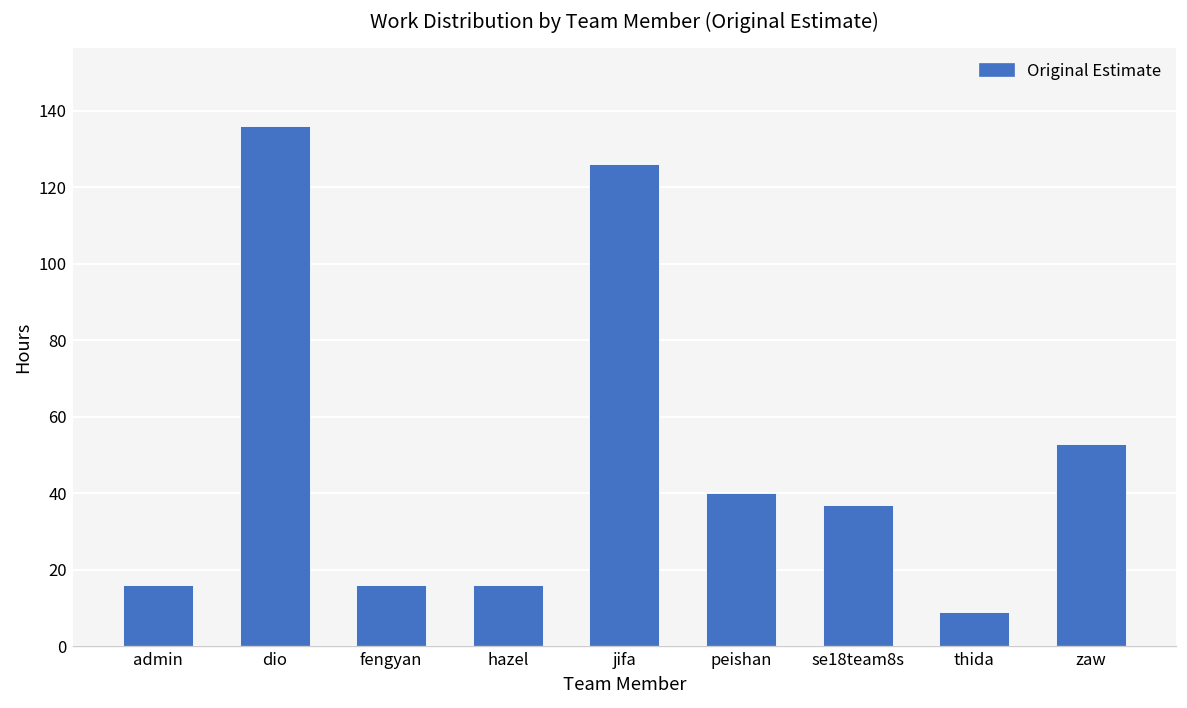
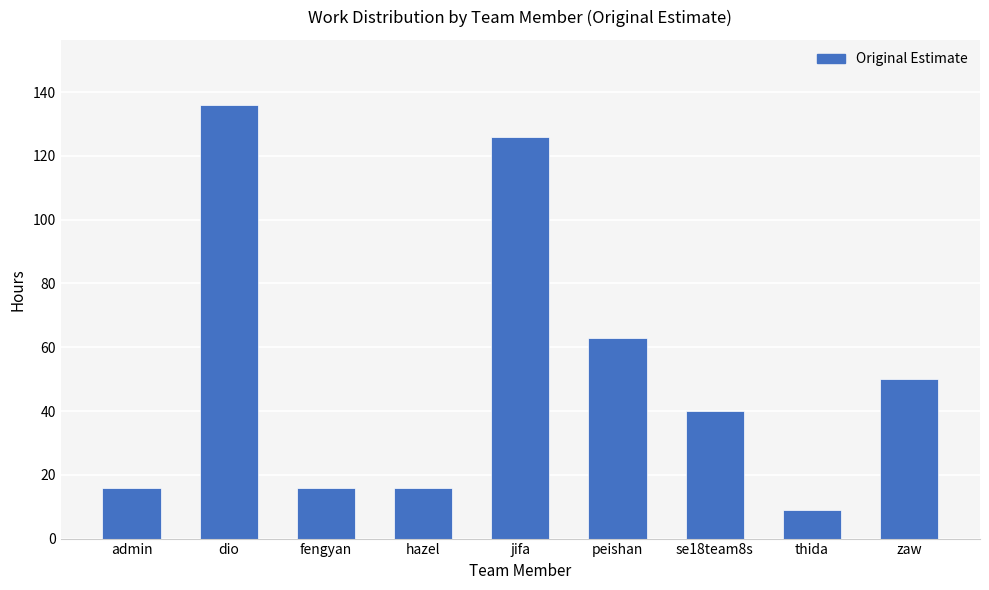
peishan: 40 -> 63
se18team8s: 37 -> 40
zaw: 53 -> 50
